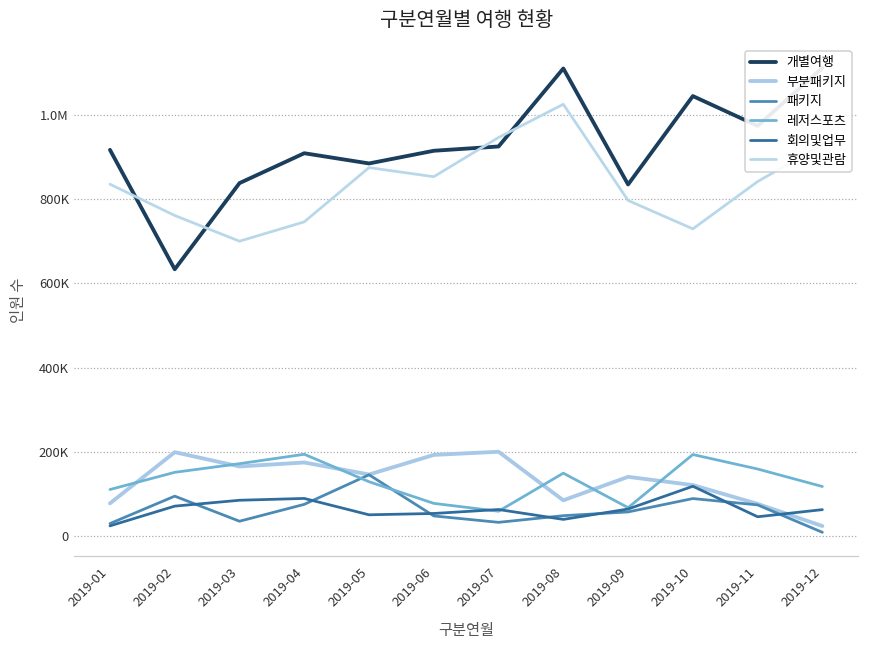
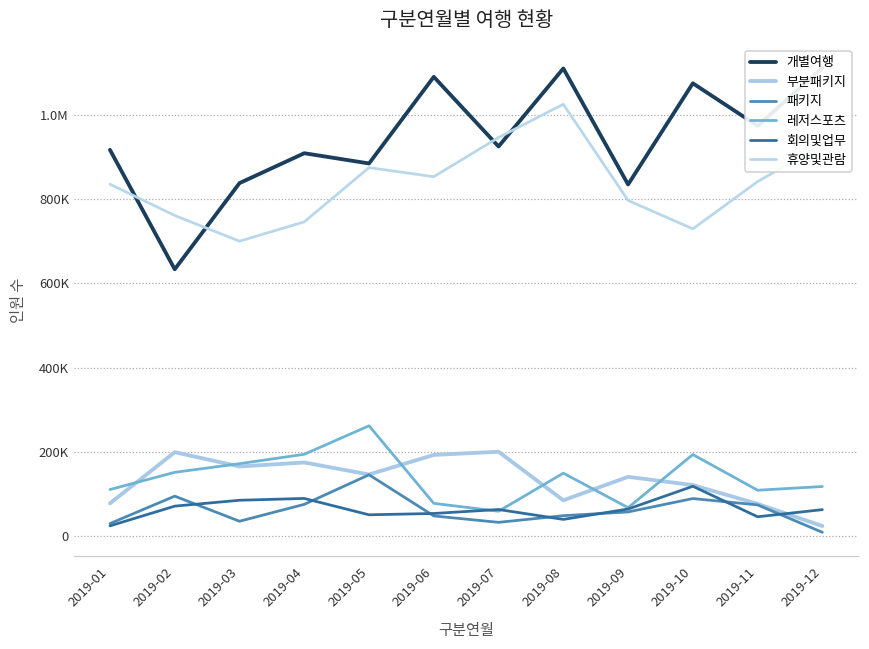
레저스포츠, 2019-05: 130000 -> 260000
개별여행, 2019-06: 910000 -> 1090000
개별여행, 2019-10: 1040000 -> 1070000
레저스포츠, 2019-11: 160000 -> 110000
